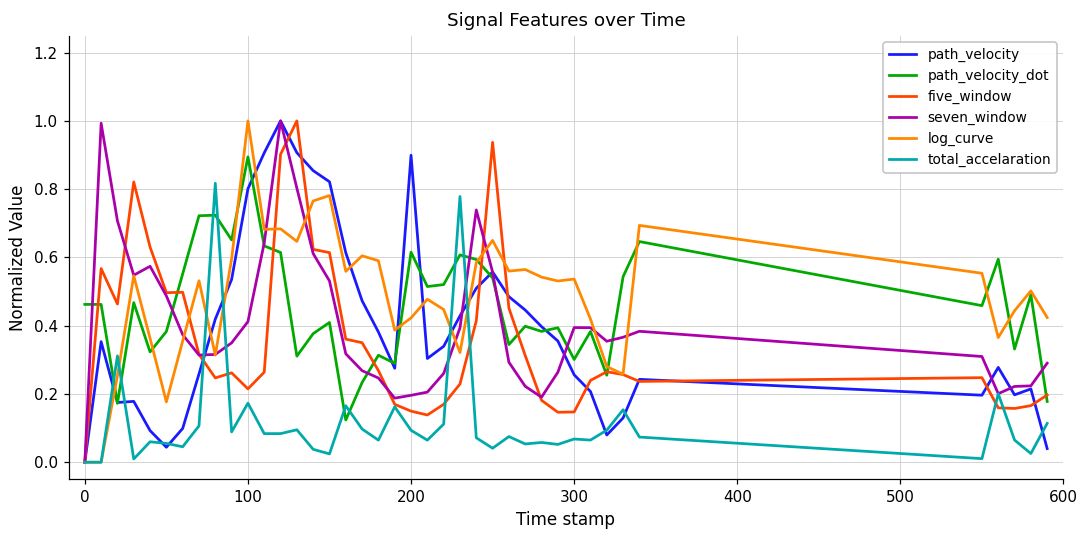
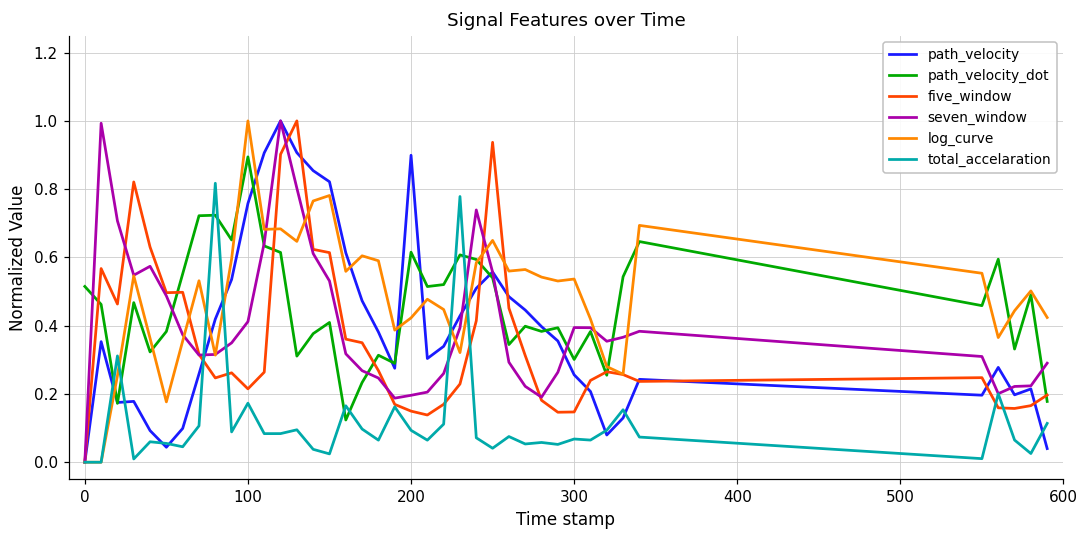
path_velocity_dot, 0: 0.46 -> 0.51
path_velocity, 100: 0.80 -> 0.76
